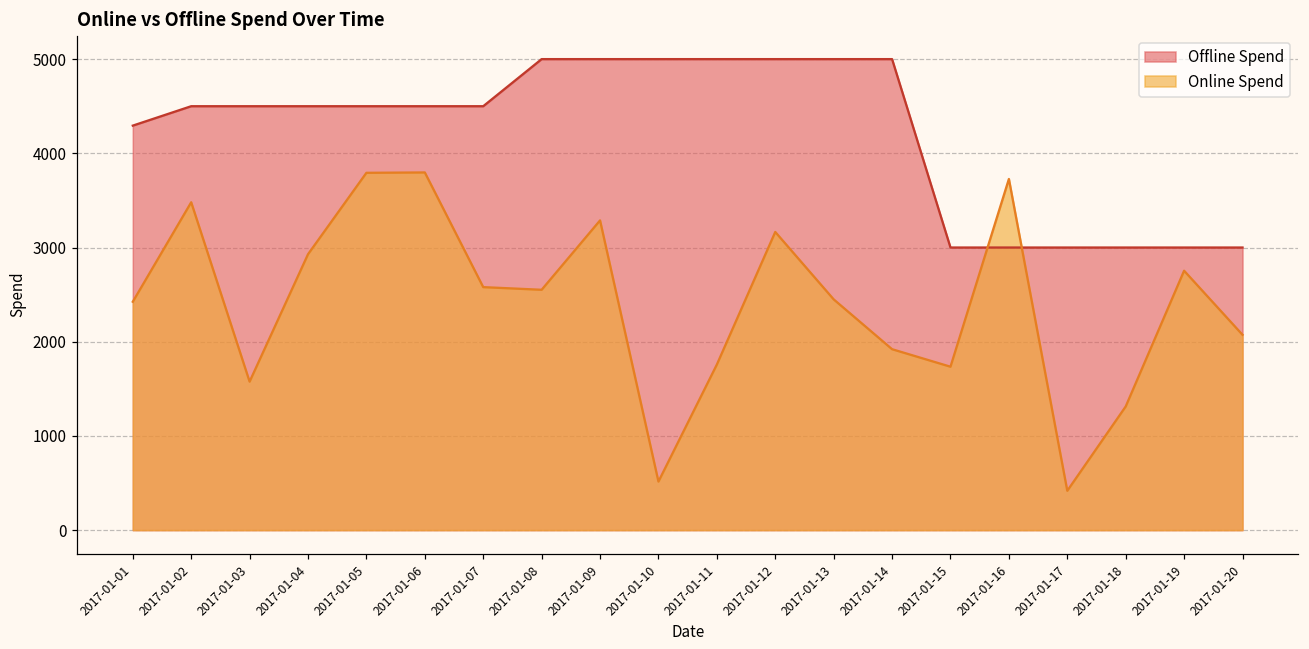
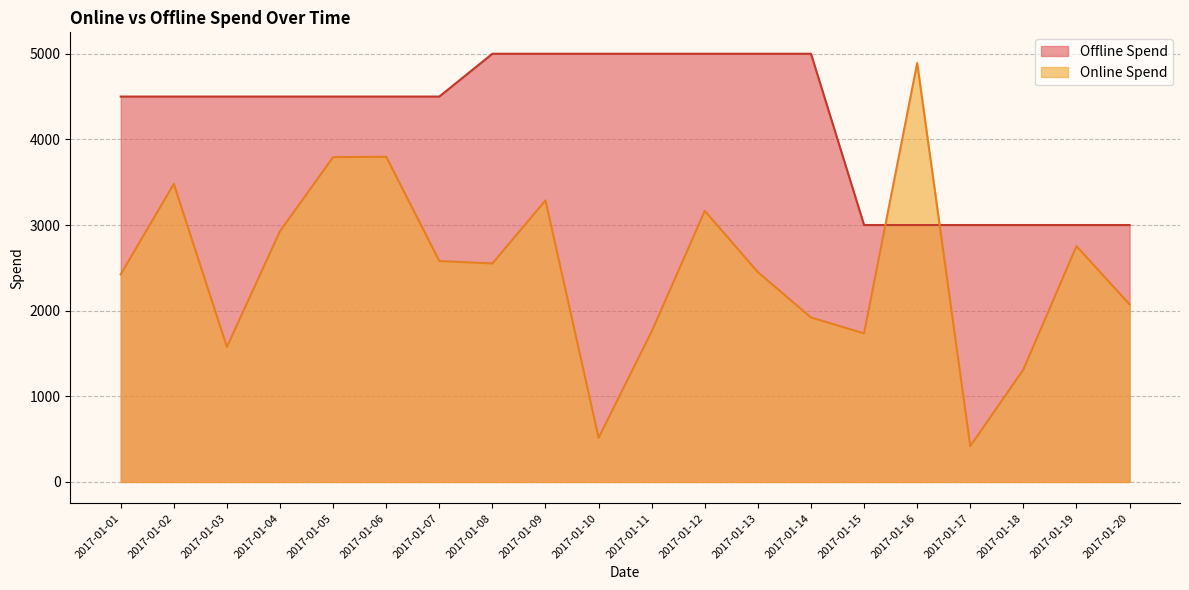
Offline Spend, 2017-01-01: 4300 -> 4500
Online Spend, 2017-01-16: 3700 -> 4900
